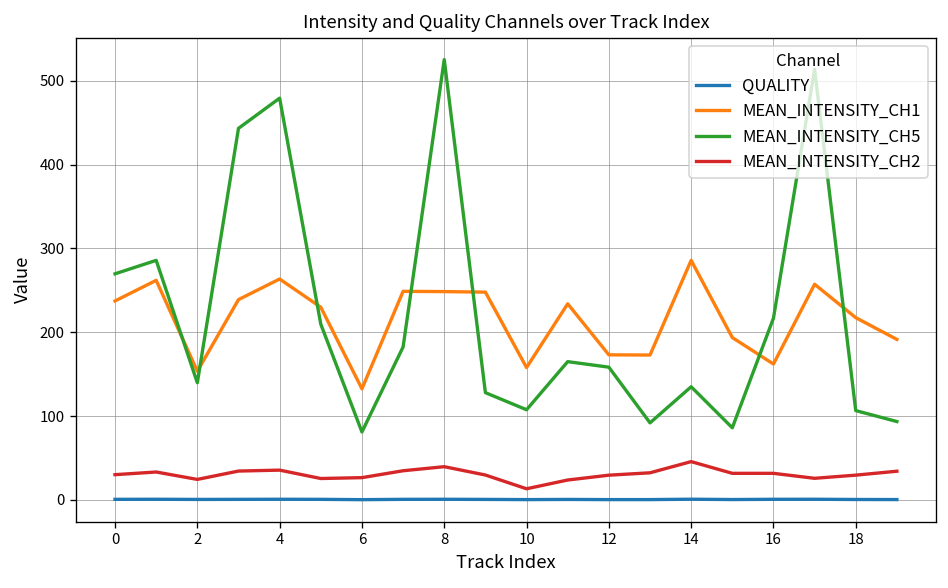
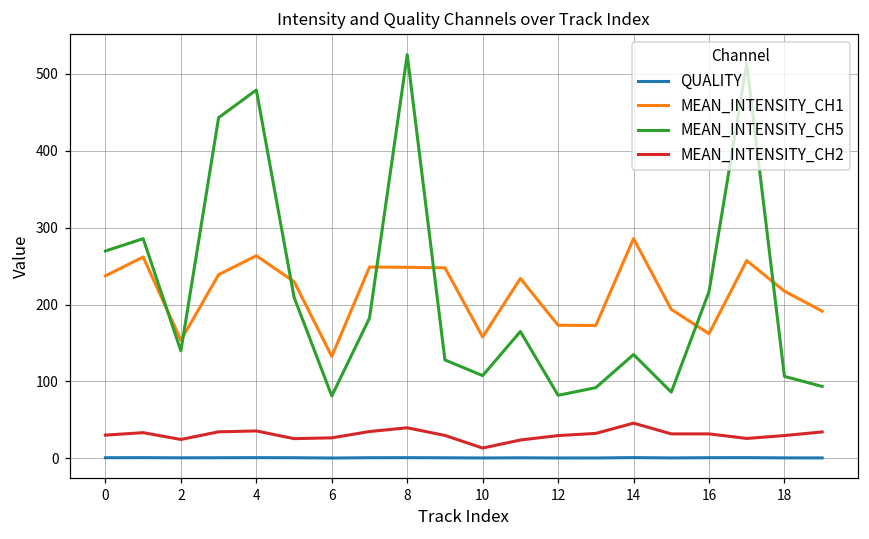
MEAN_INTENSITY_CH5, 12: 160 -> 80
